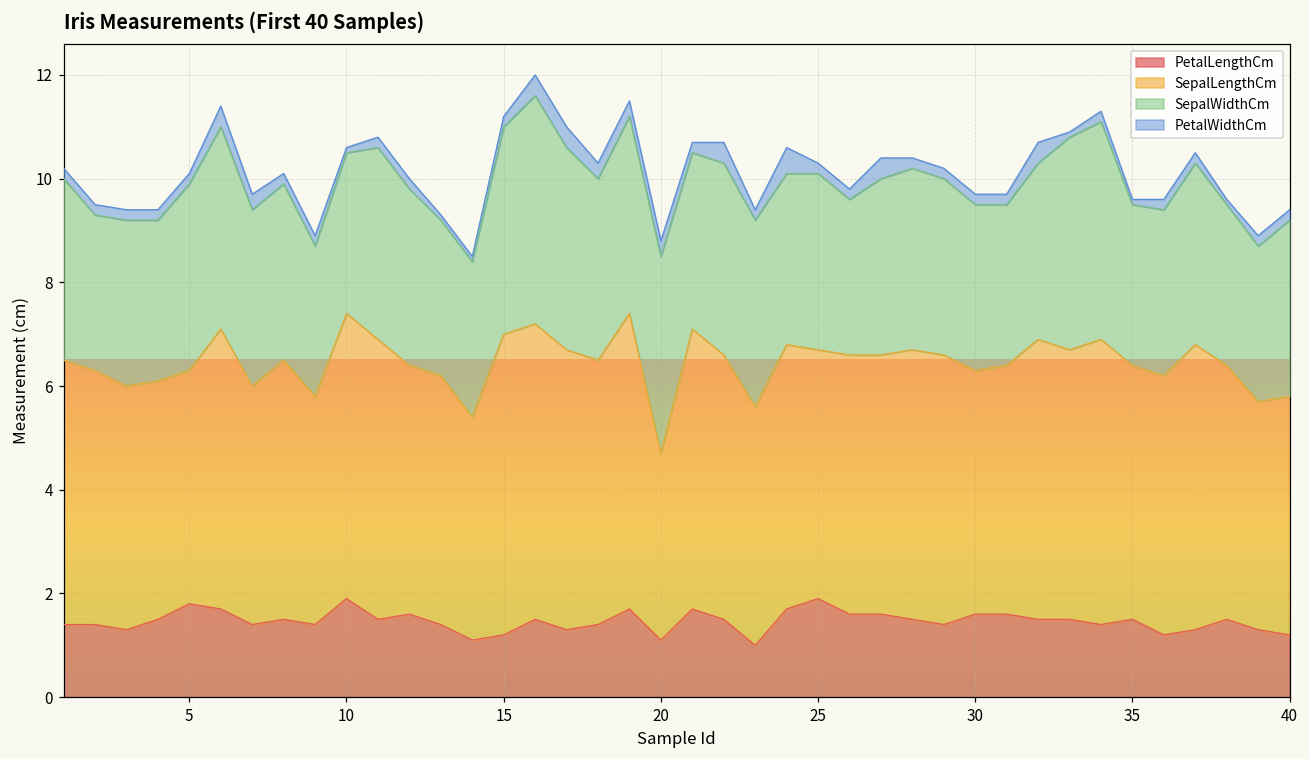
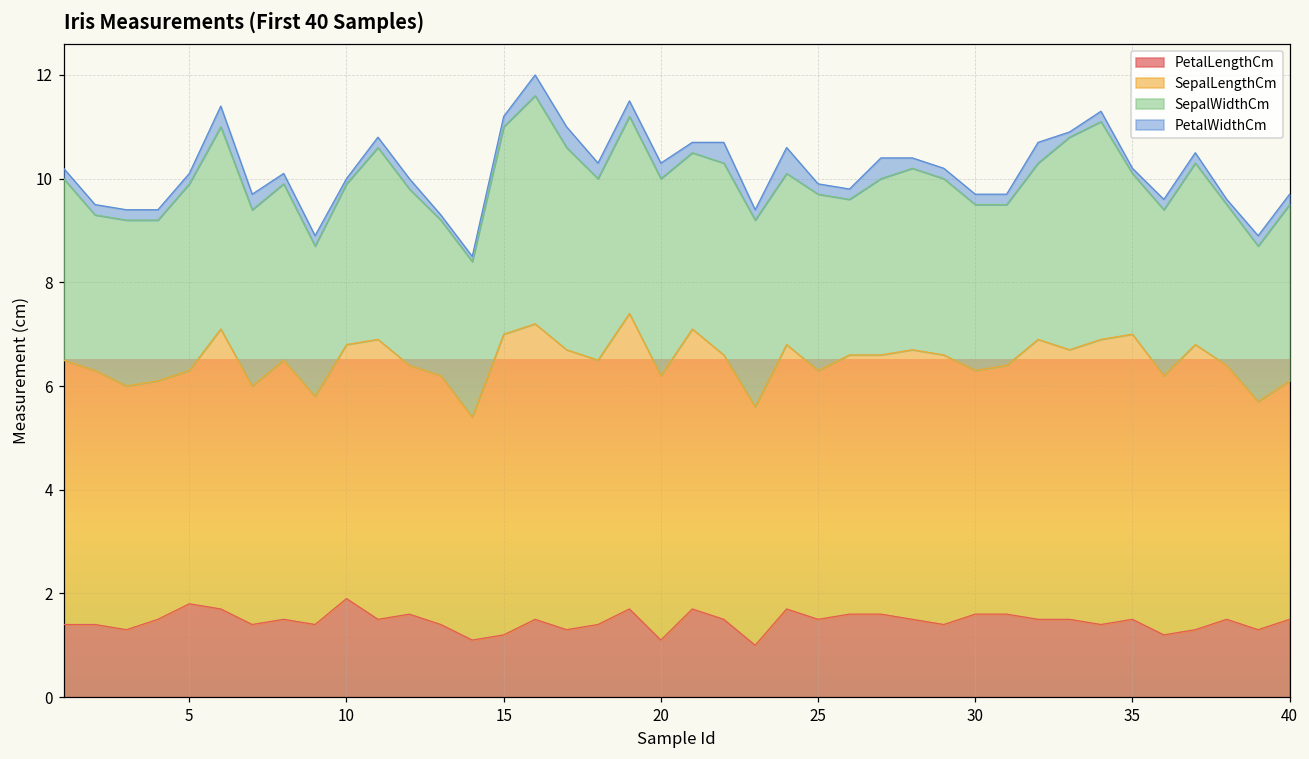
SepalLengthCm, 10: 5.5 -> 4.9
SepalLengthCm, 20: 3.6 -> 5.1
PetalLengthCm, 25: 1.9 -> 1.5
SepalLengthCm, 35: 4.9 -> 5.5
PetalLengthCm, 40: 1.2 -> 1.5
